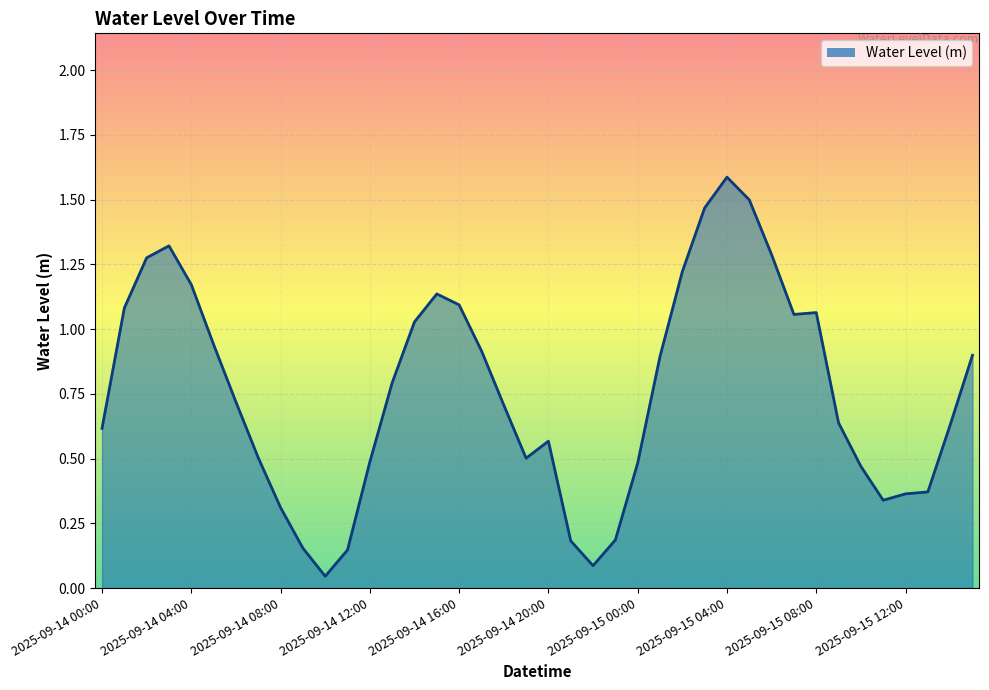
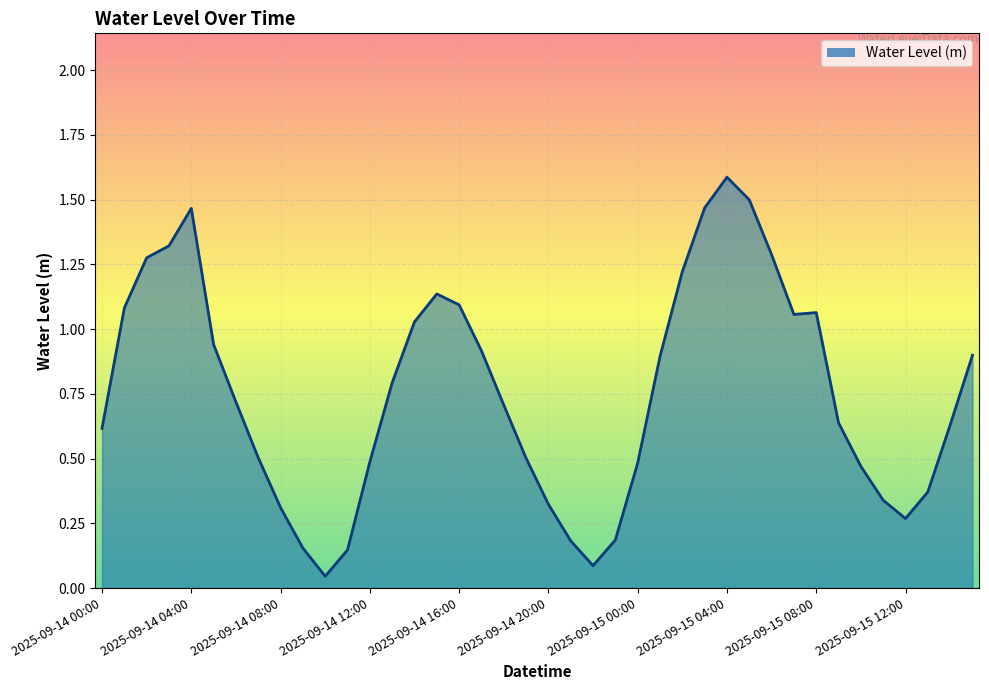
2025-09-14 04:00: 1.17 -> 1.47
2025-09-14 20:00: 0.57 -> 0.32
2025-09-15 12:00: 0.36 -> 0.27
